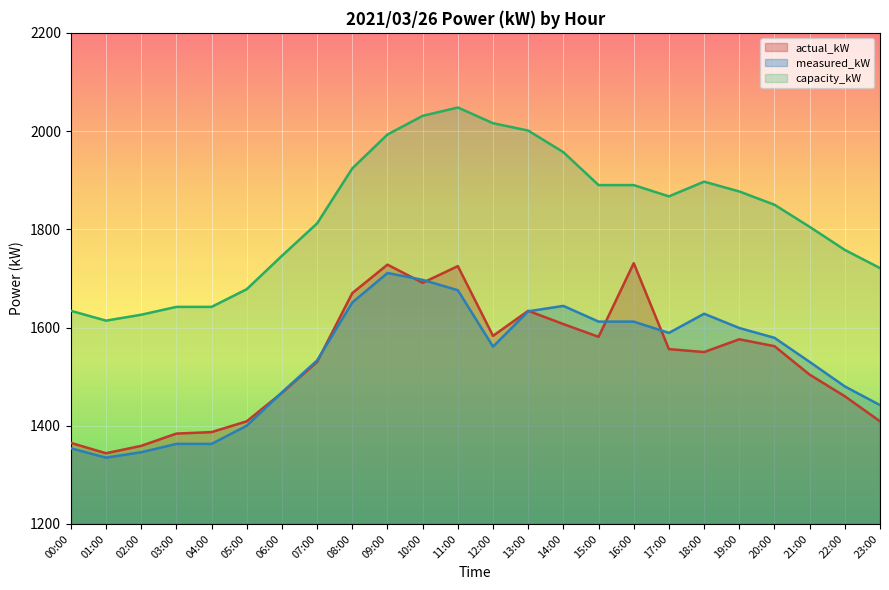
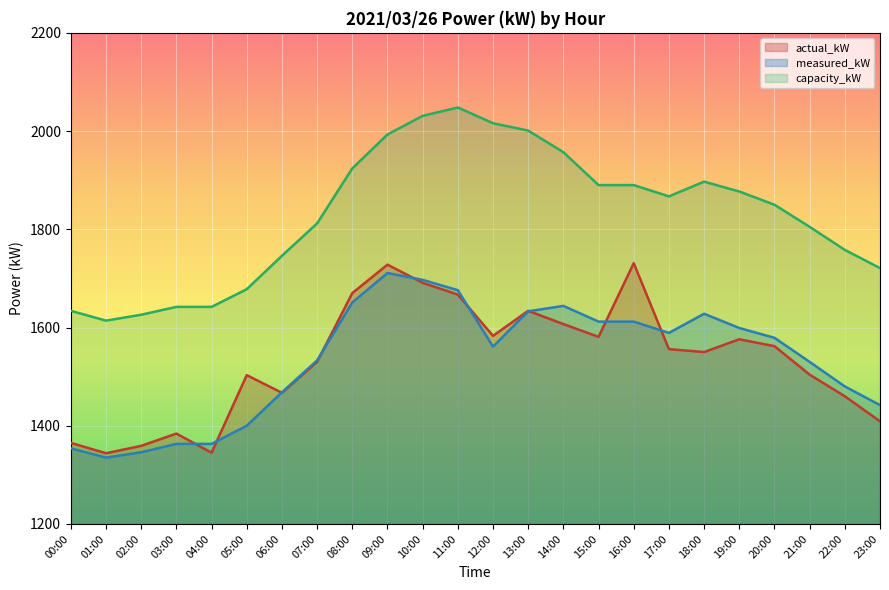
actual_kW, 04:00: 1390 -> 1350
actual_kW, 05:00: 1410 -> 1500
actual_kW, 11:00: 1730 -> 1670
